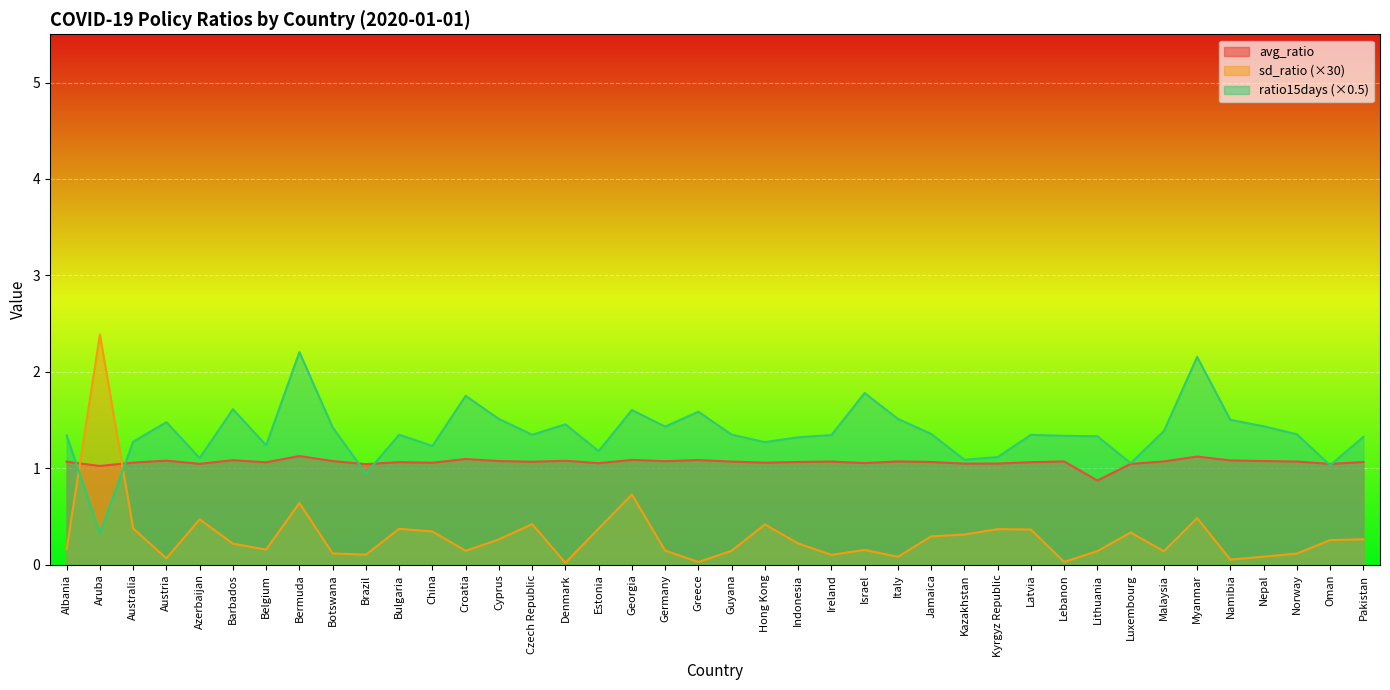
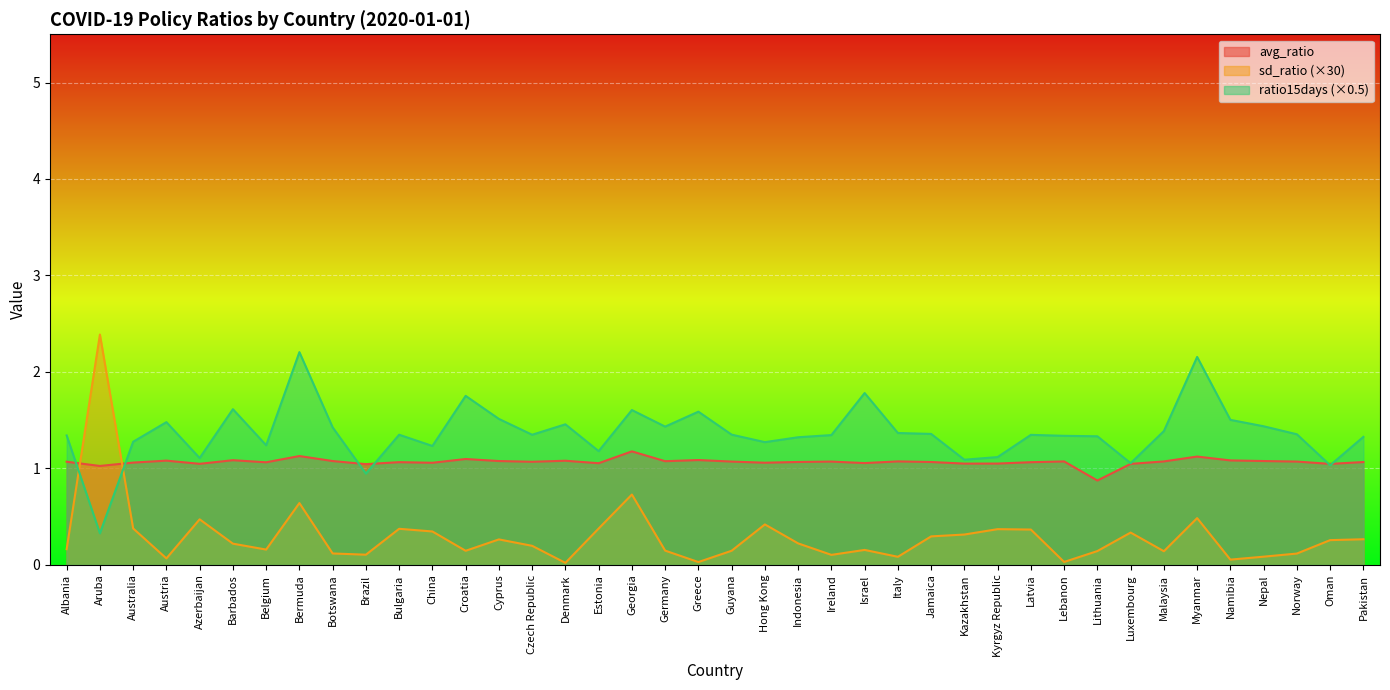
sd_ratio (×30), Czech Republic: 0.4 -> 0.2
avg_ratio, Georgia: 1.1 -> 1.2
ratio15days (×0.5), Italy: 1.5 -> 1.4
